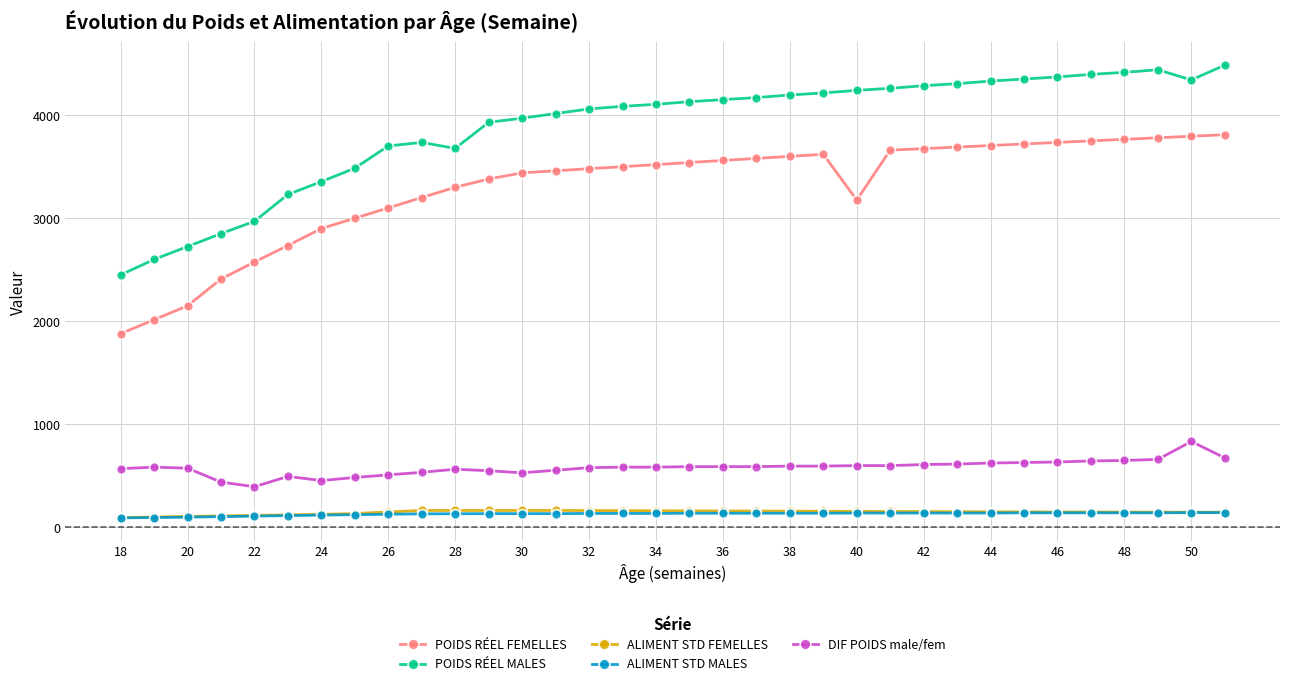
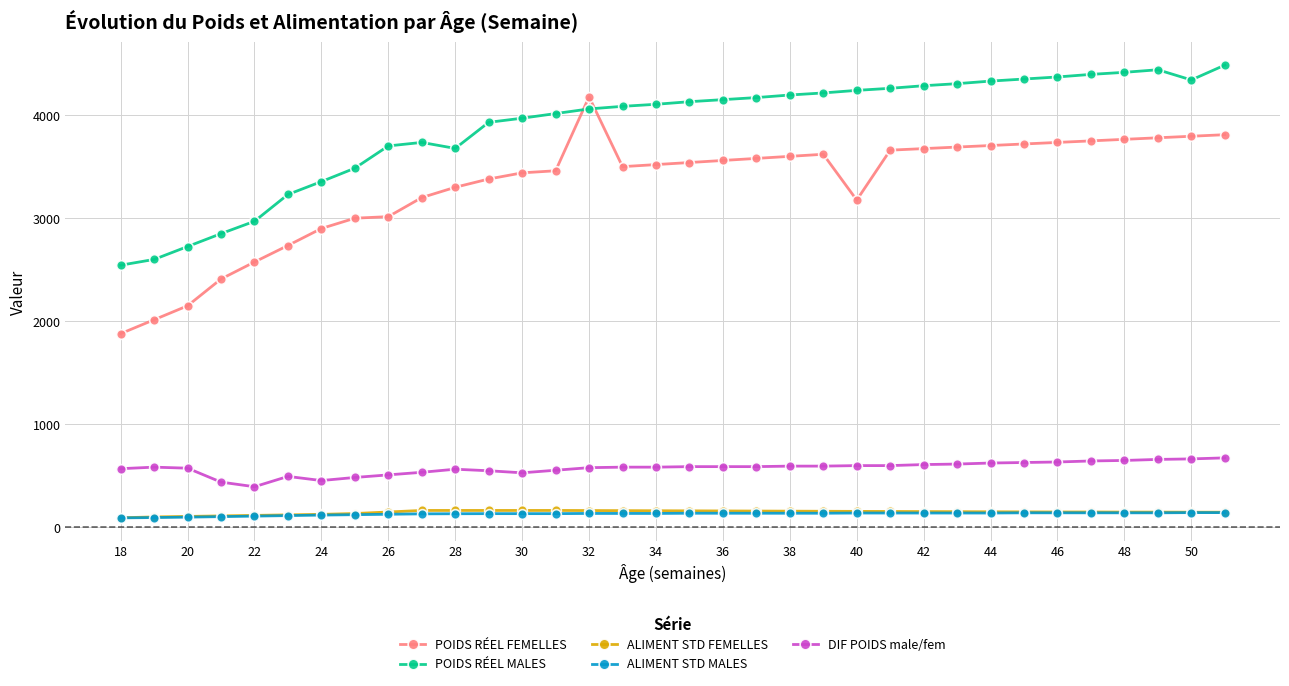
POIDS RÉEL MALES, 18: 2450 -> 2540
POIDS RÉEL FEMELLES, 26: 3100 -> 3020
POIDS RÉEL FEMELLES, 32: 3480 -> 4180
DIF POIDS male/fem, 50: 830 -> 670
